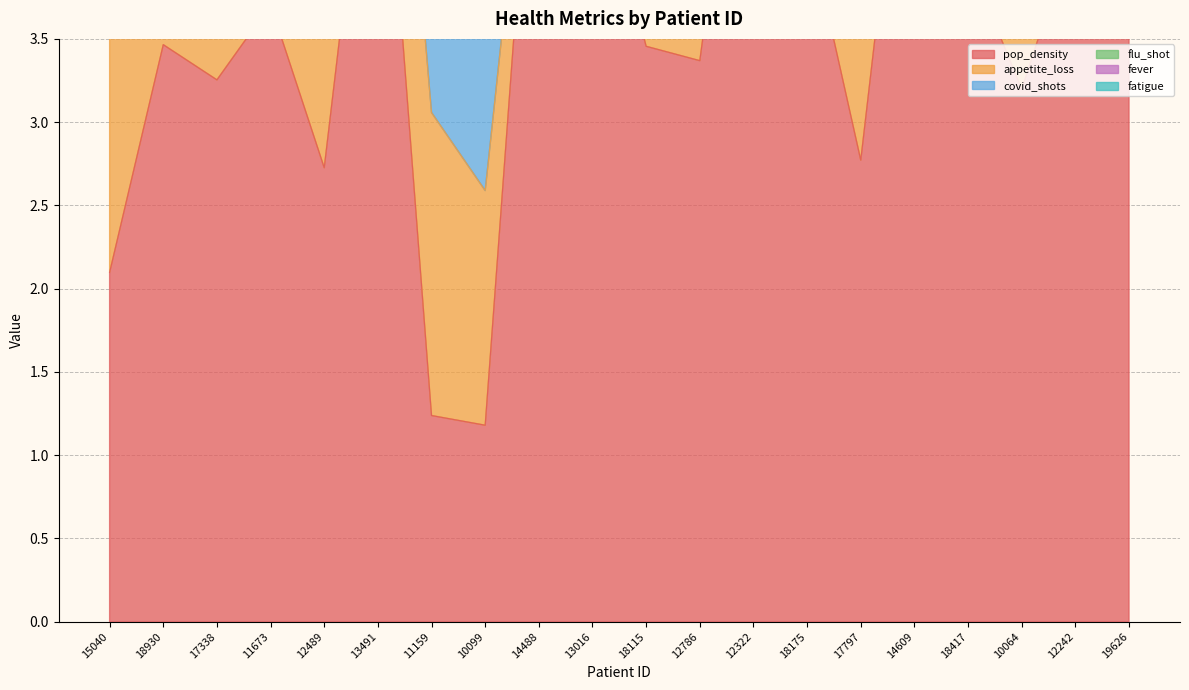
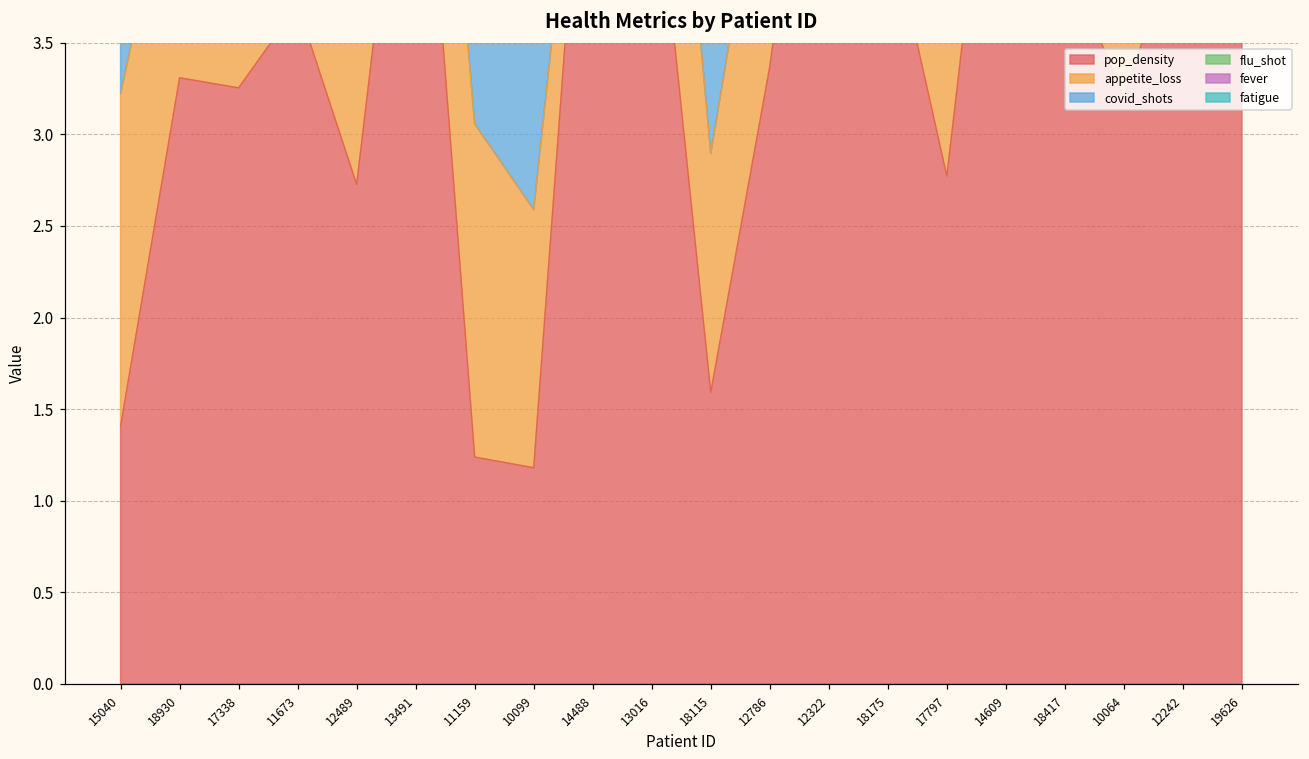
pop_density, 15040: 2.10 -> 1.41
pop_density, 18930: 3.47 -> 3.31
pop_density, 18115: 3.46 -> 1.59
